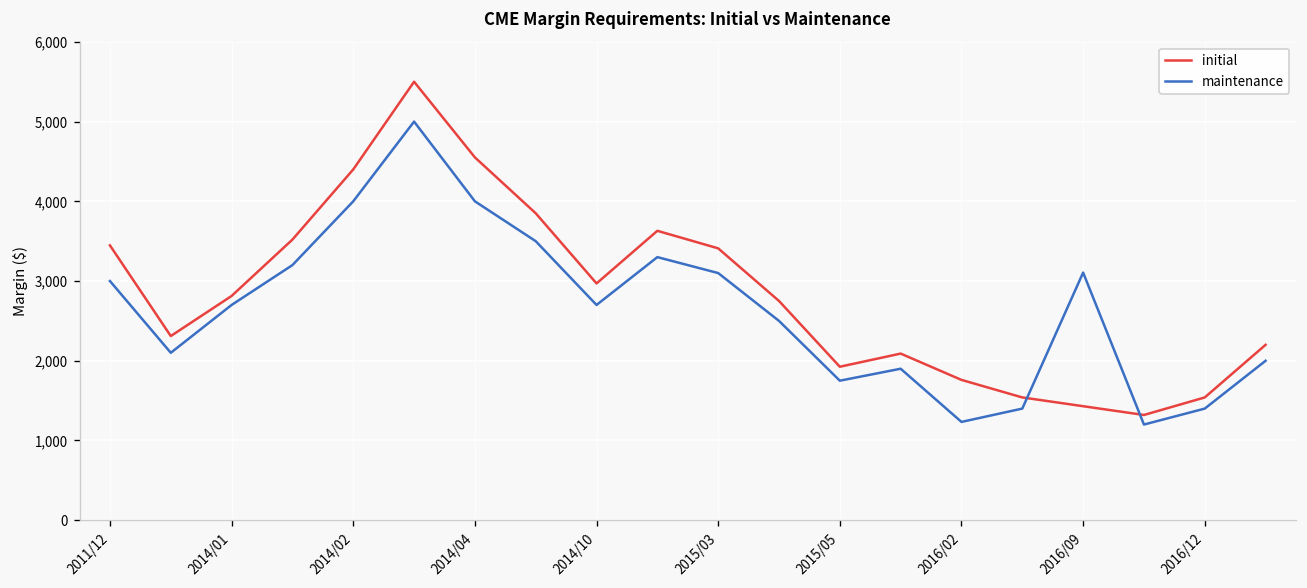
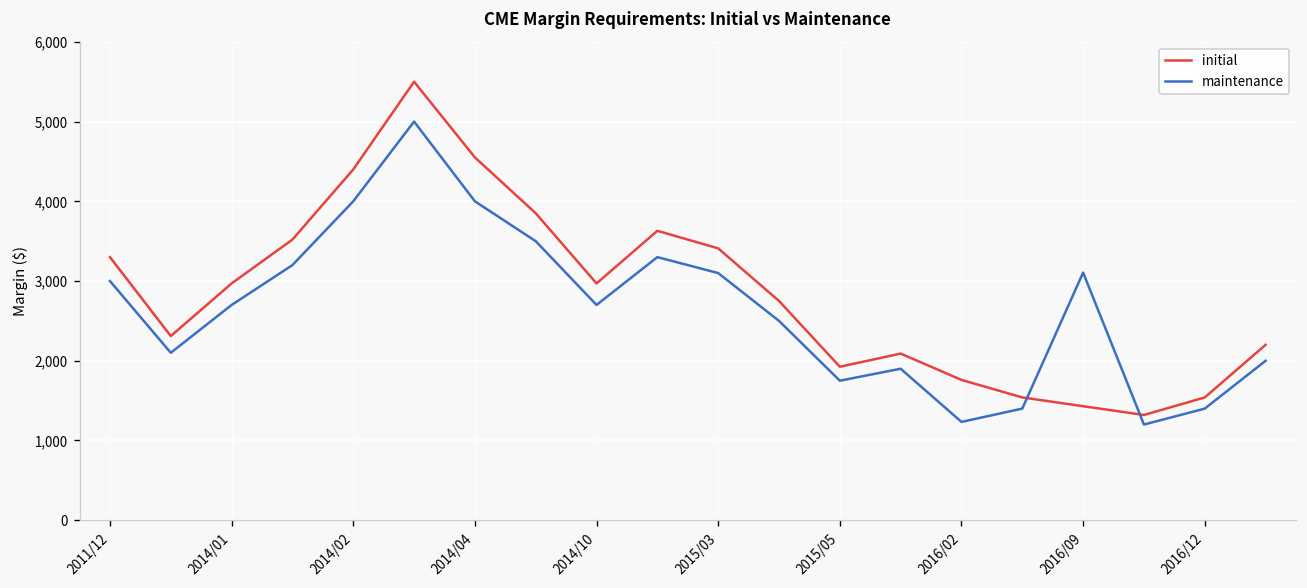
initial, 2011/12: 3,400 -> 3,300
initial, 2014/01: 2,800 -> 3,000
